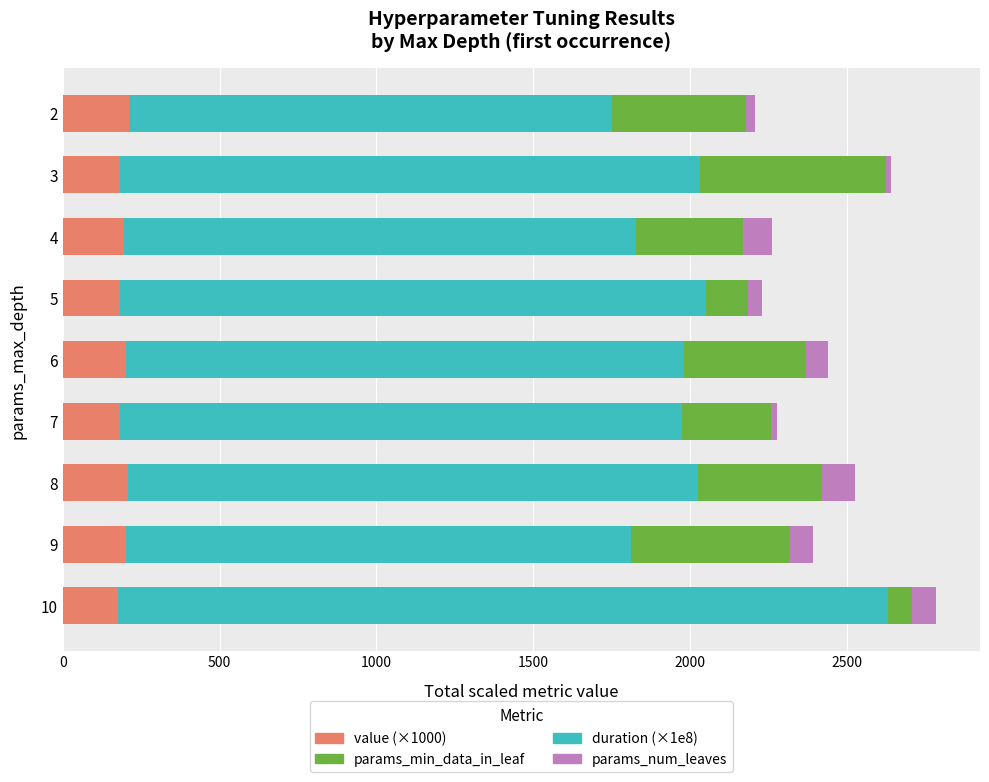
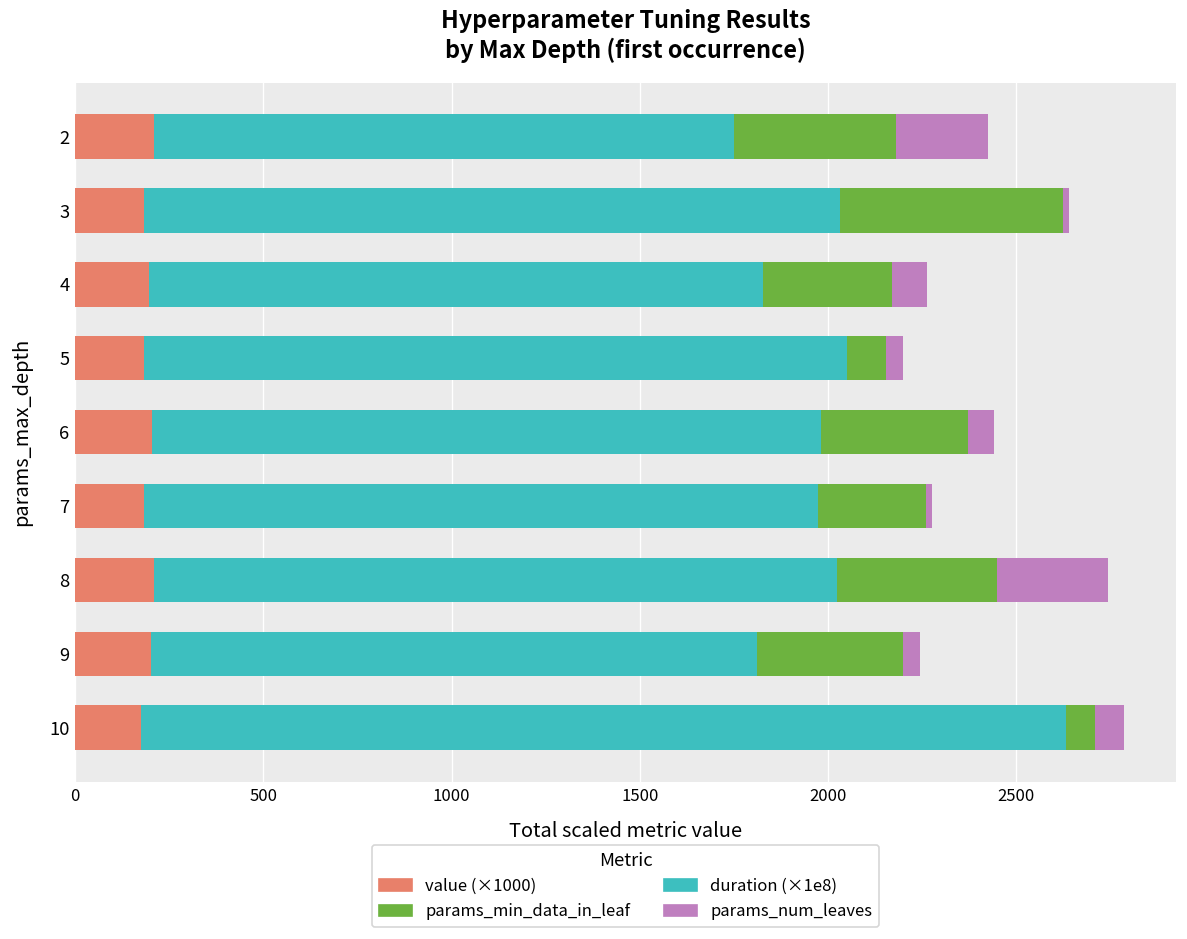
params_num_leaves, 2: 30 -> 250
params_min_data_in_leaf, 5: 130 -> 100
params_min_data_in_leaf, 8: 400 -> 430
params_num_leaves, 8: 100 -> 300
params_min_data_in_leaf, 9: 510 -> 390
params_num_leaves, 9: 70 -> 50
